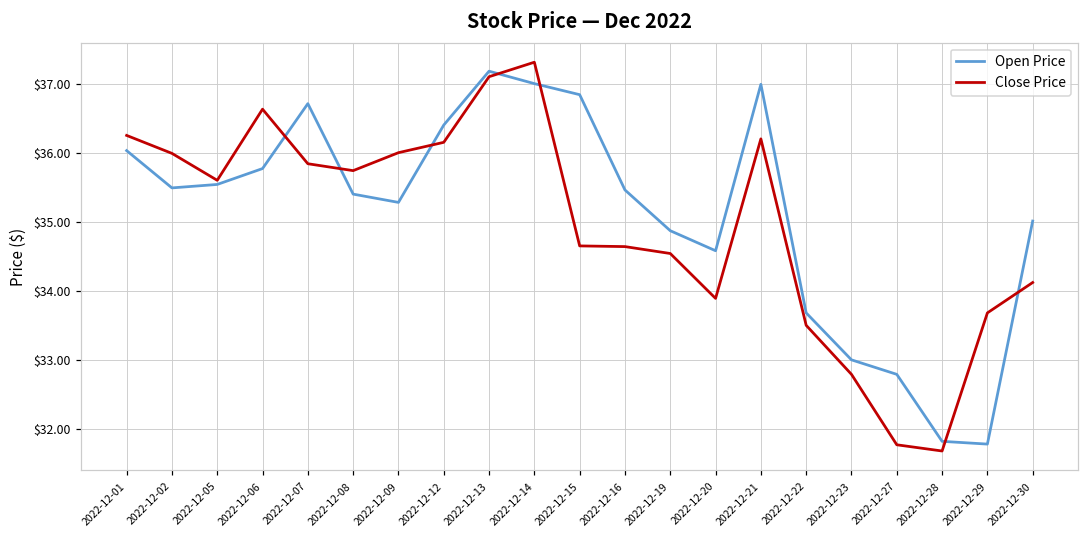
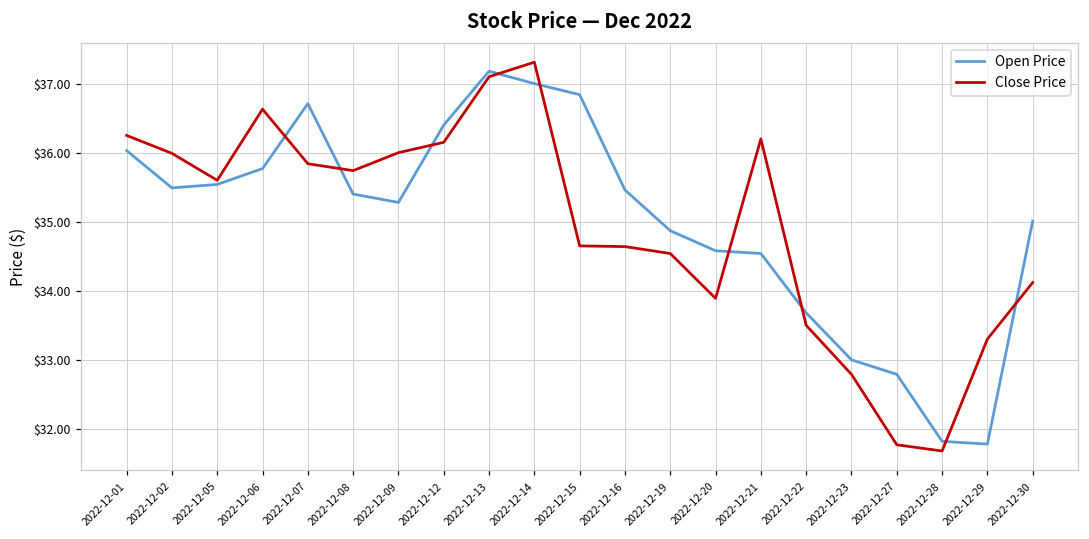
Open Price, 2022-12-21: $37.0 -> $34.5
Close Price, 2022-12-29: $33.7 -> $33.3
